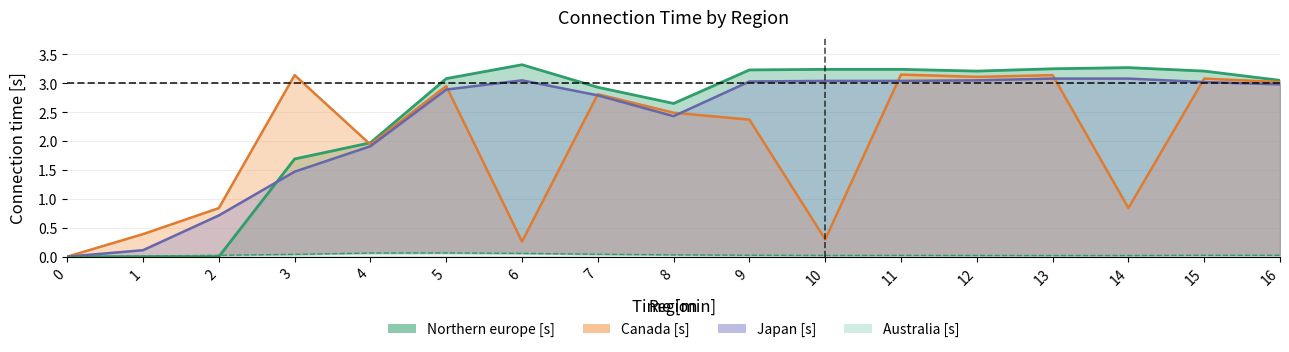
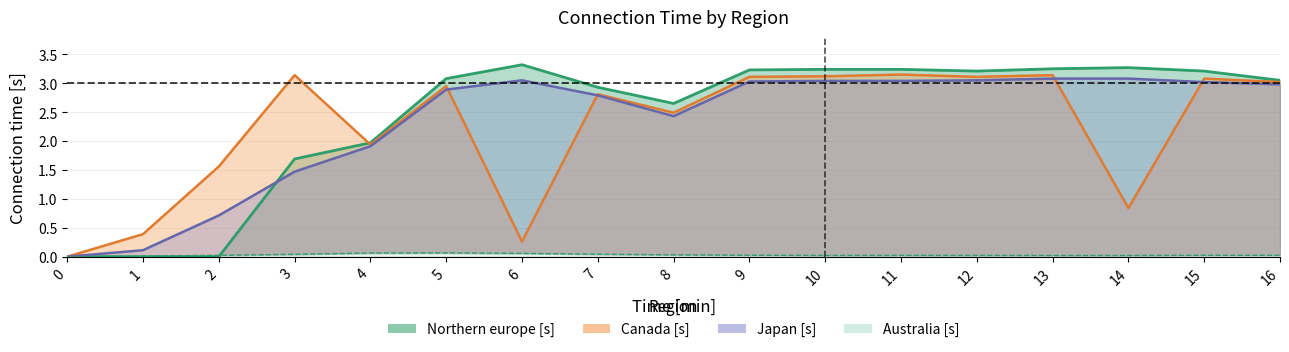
Canada [s], 2: 0.8 -> 1.6
Canada [s], 9: 2.4 -> 3.1
Canada [s], 10: 0.3 -> 3.1
